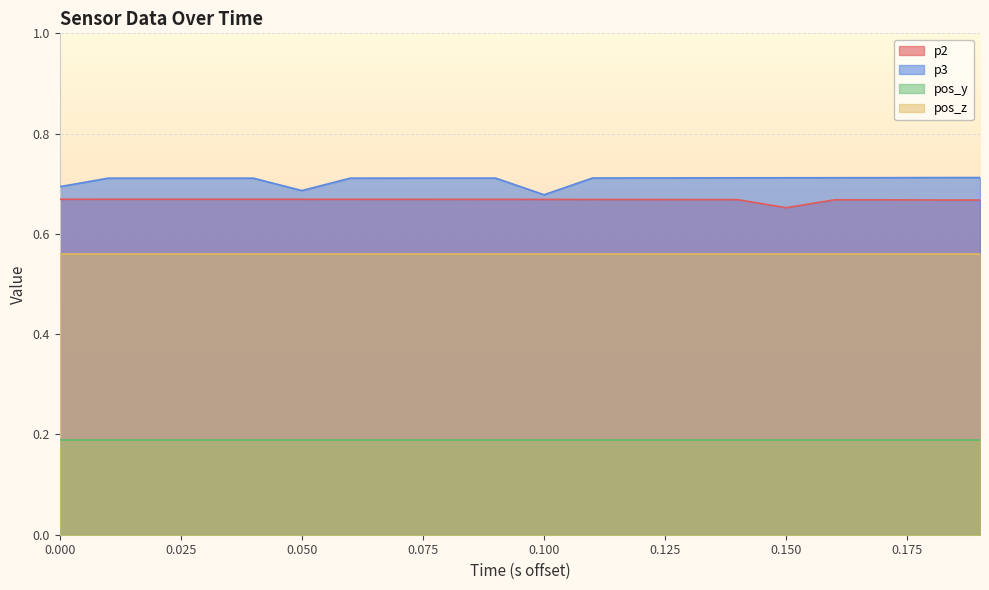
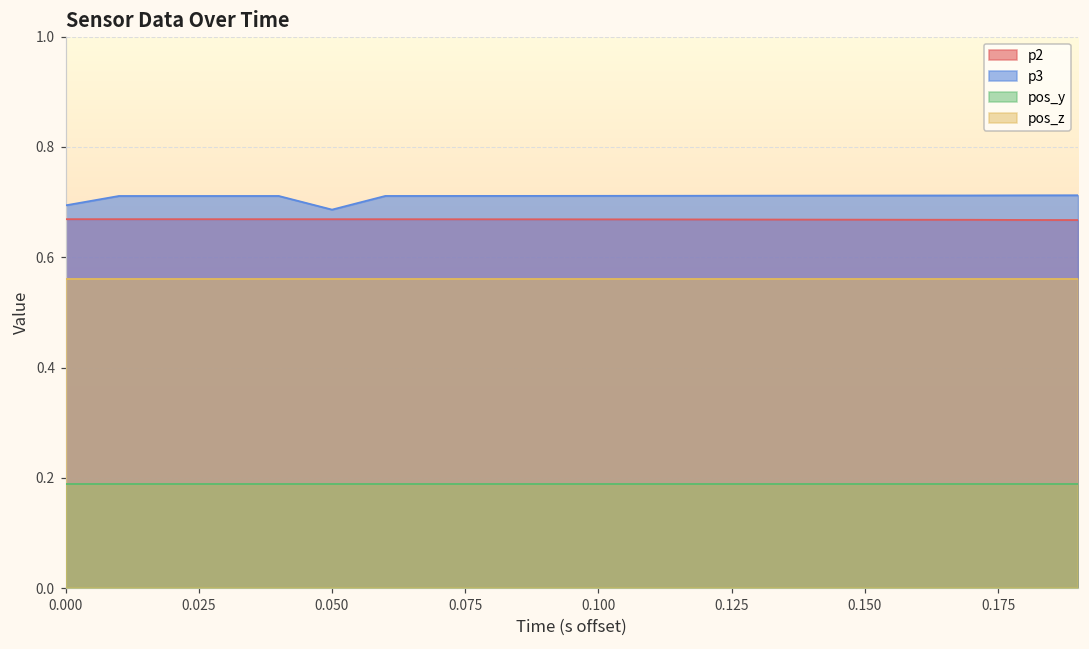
p3, 0.100: 0.68 -> 0.71
p2, 0.150: 0.65 -> 0.67
